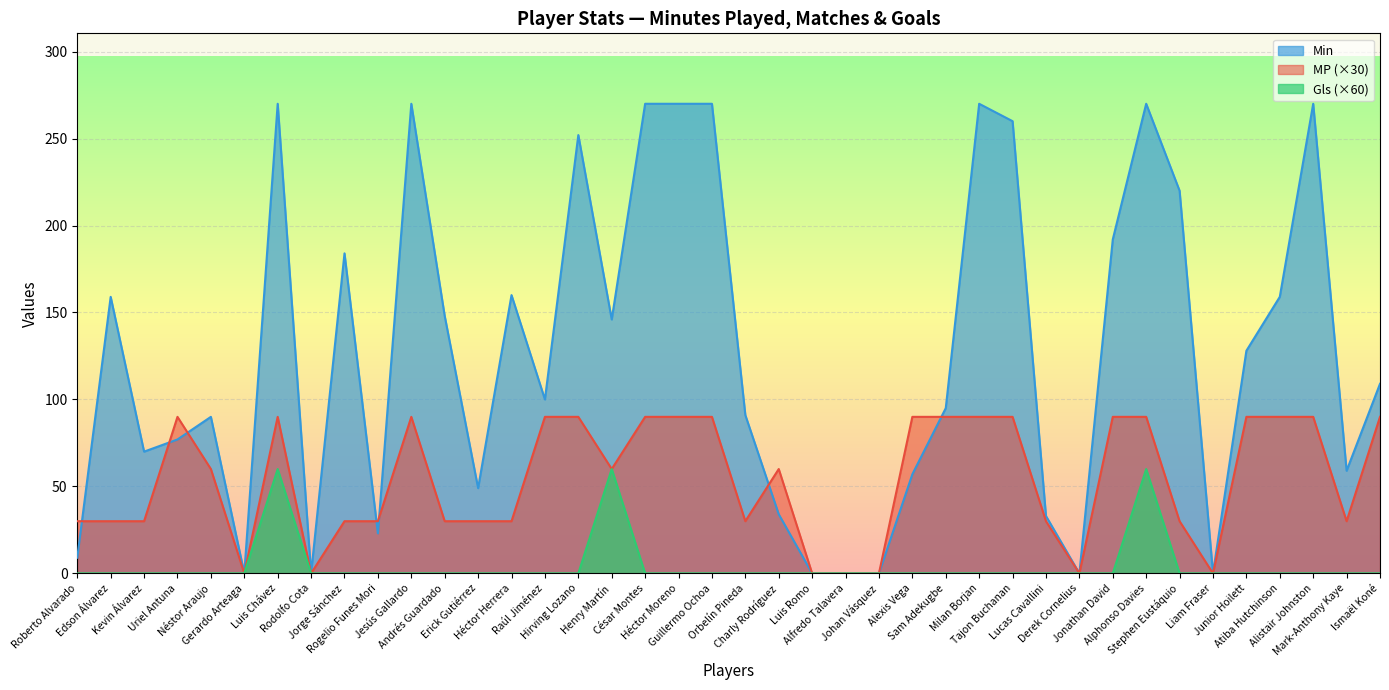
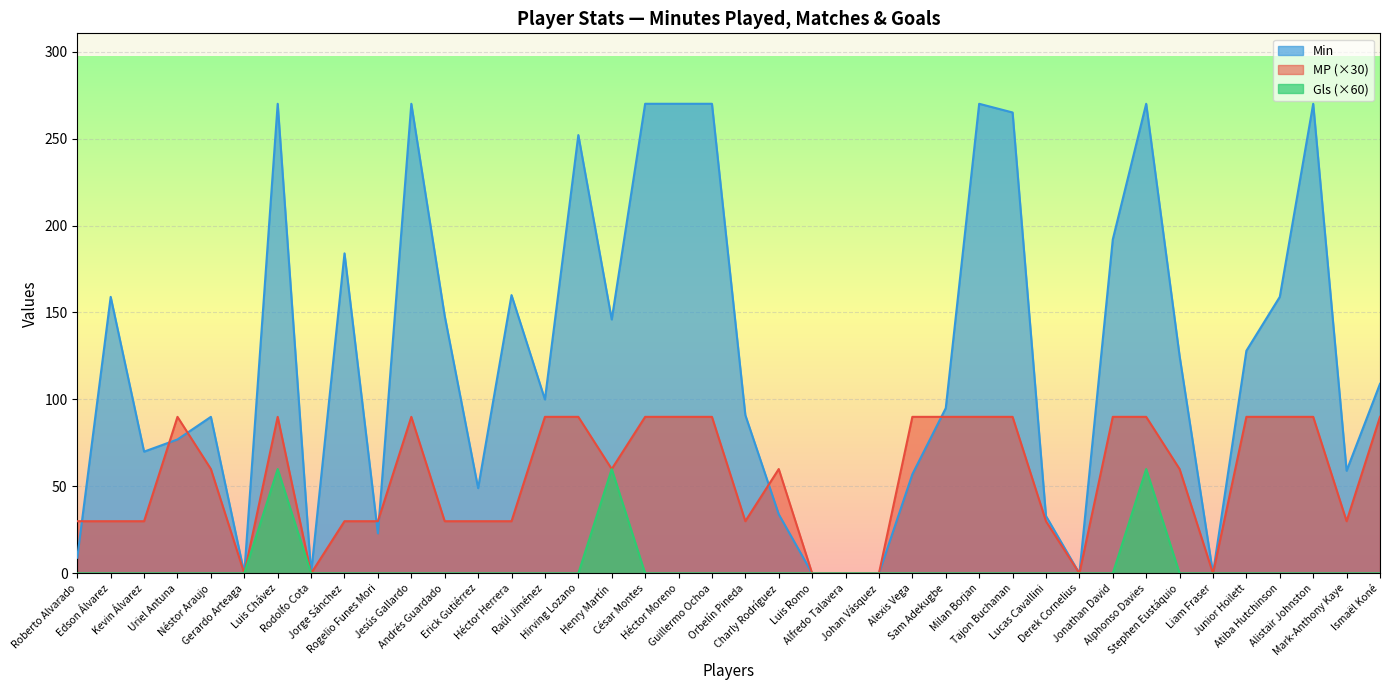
Min, Tajon Buchanan: 260 -> 265
Min, Stephen Eustáquio: 220 -> 125
MP (×30), Stephen Eustáquio: 30 -> 60
